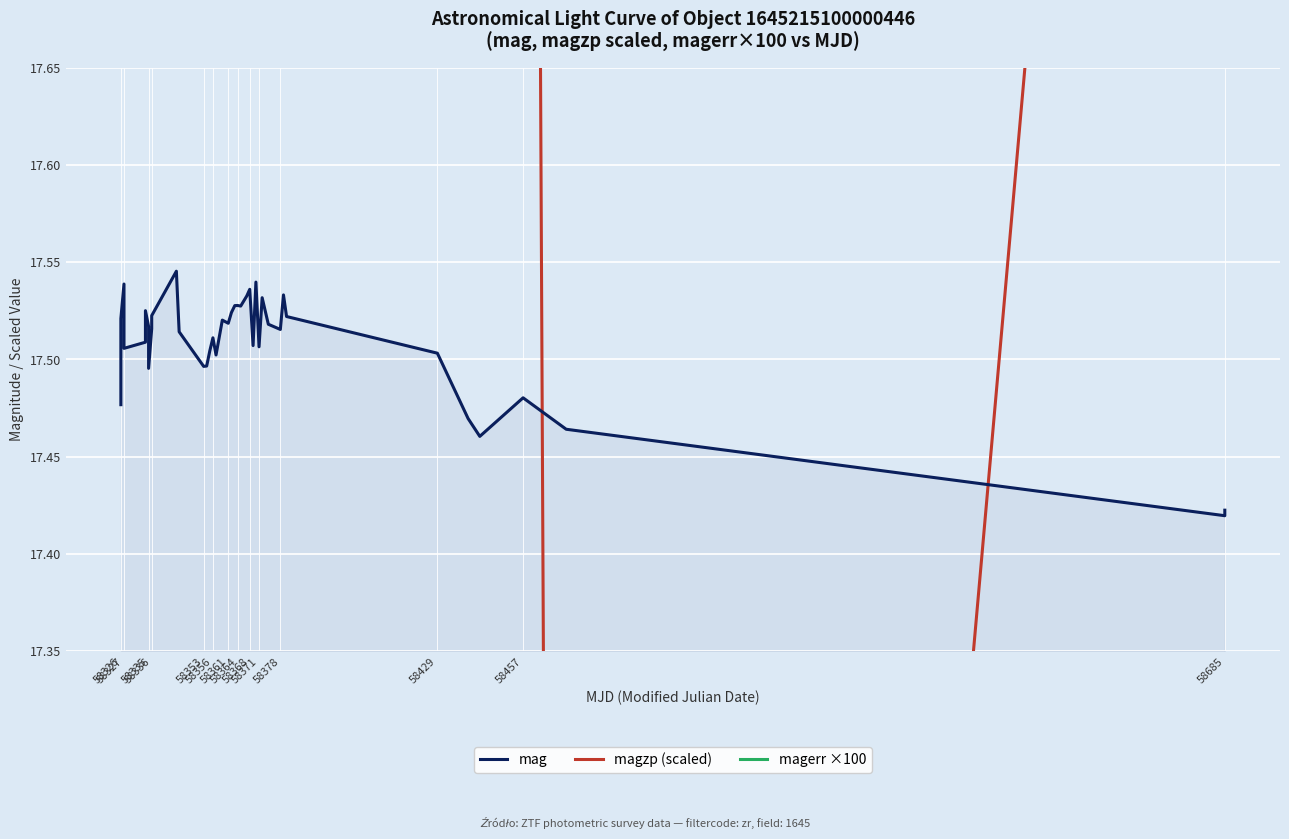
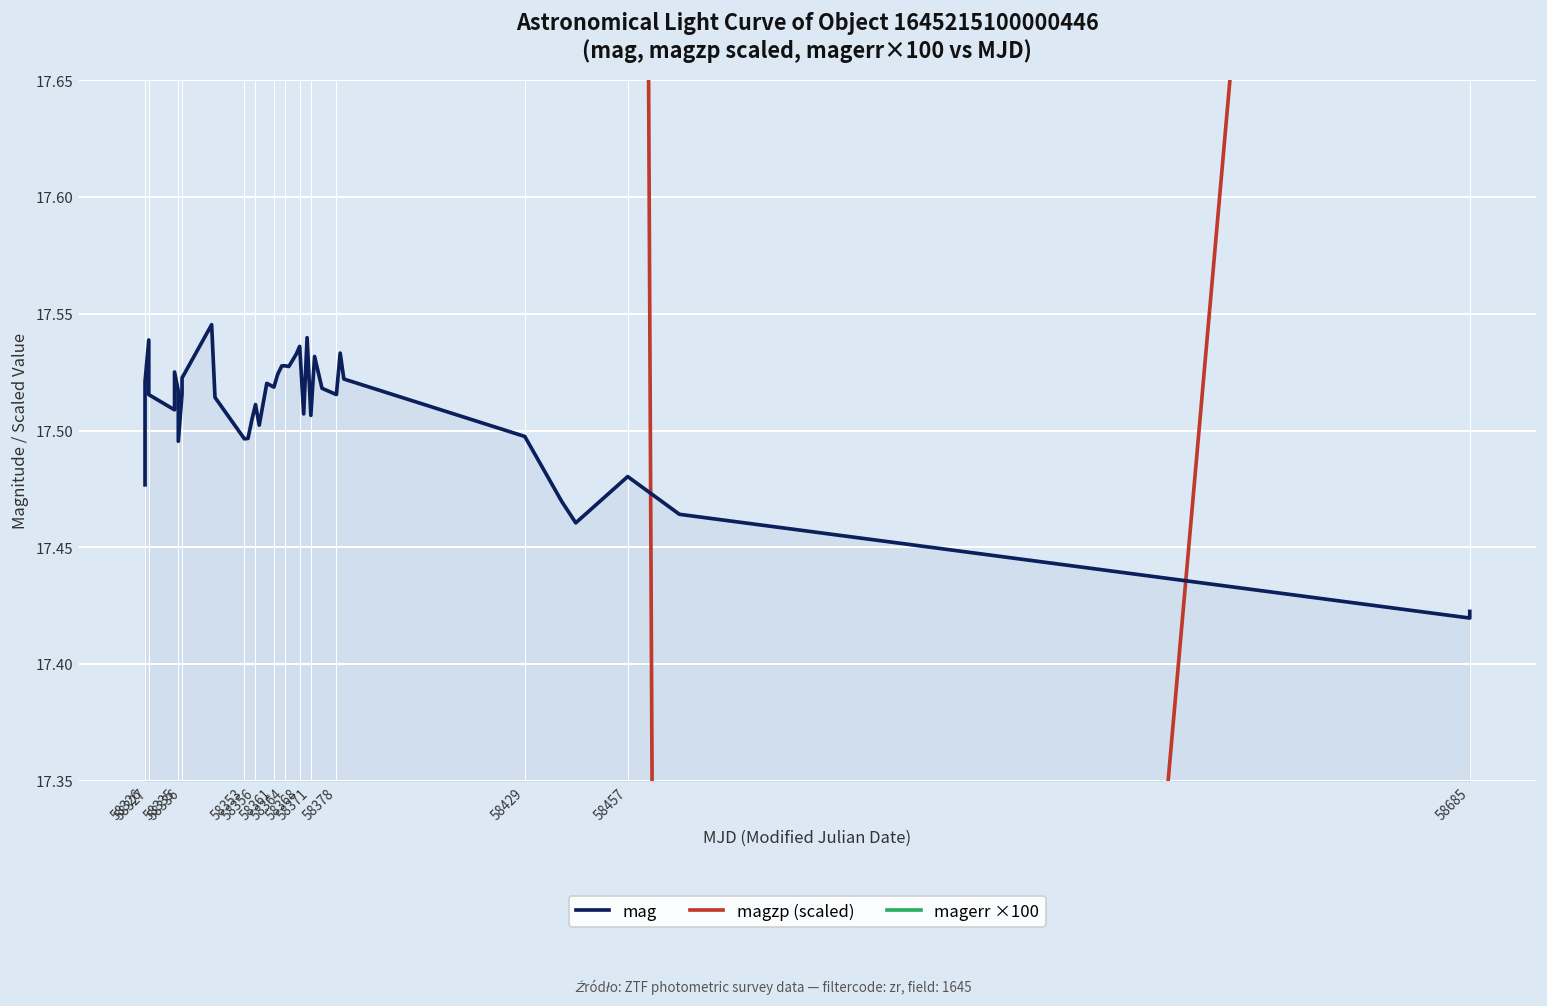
mag, 58327: 17.506 -> 17.515
mag, 58429: 17.503 -> 17.497
